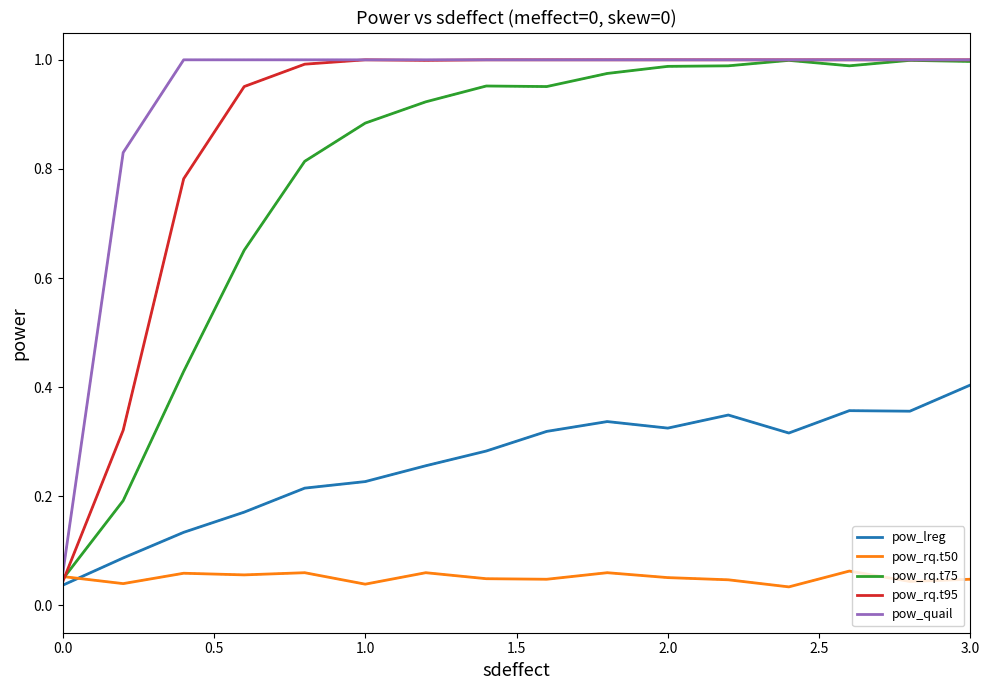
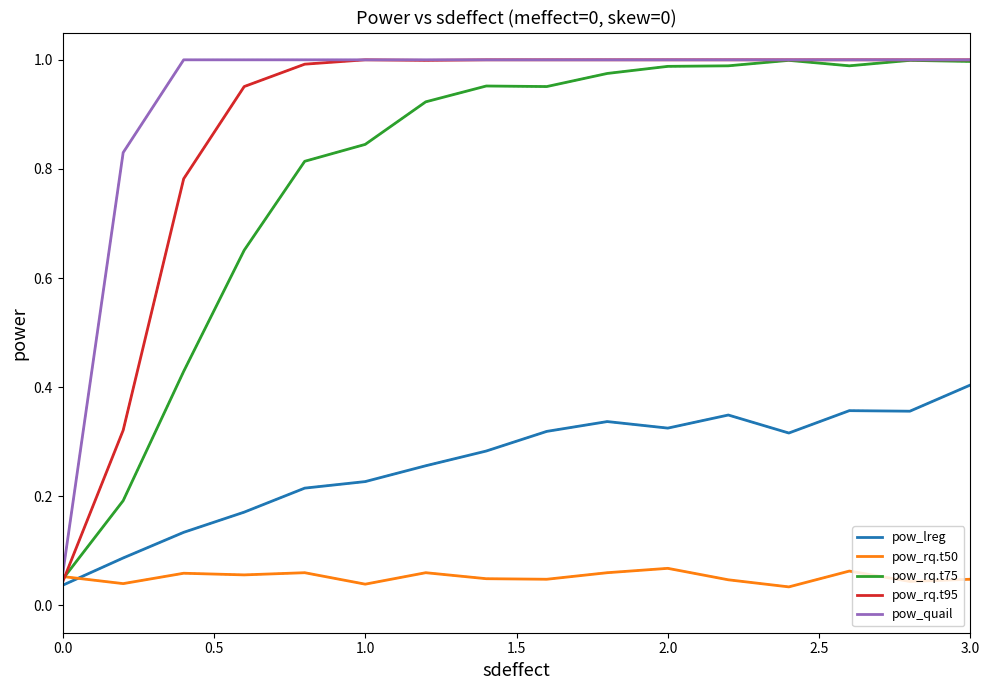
pow_rq.t75, 1.0: 0.88 -> 0.85
pow_rq.t50, 2.0: 0.05 -> 0.07
